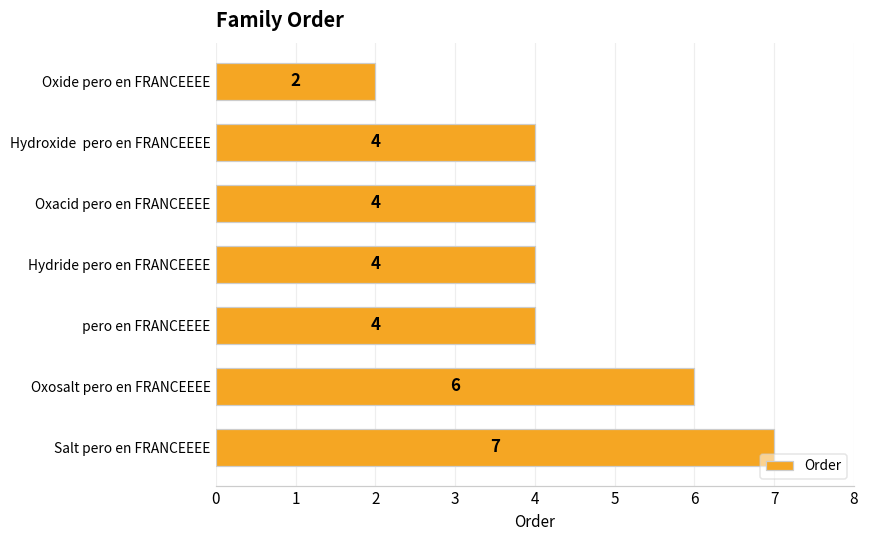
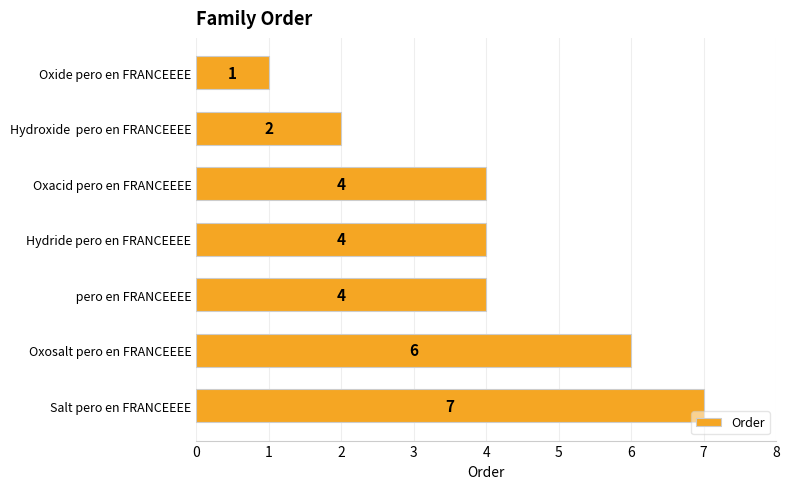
Oxide pero en FRANCEEEE: 2 -> 1
Hydroxide pero en FRANCEEEE: 4 -> 2
